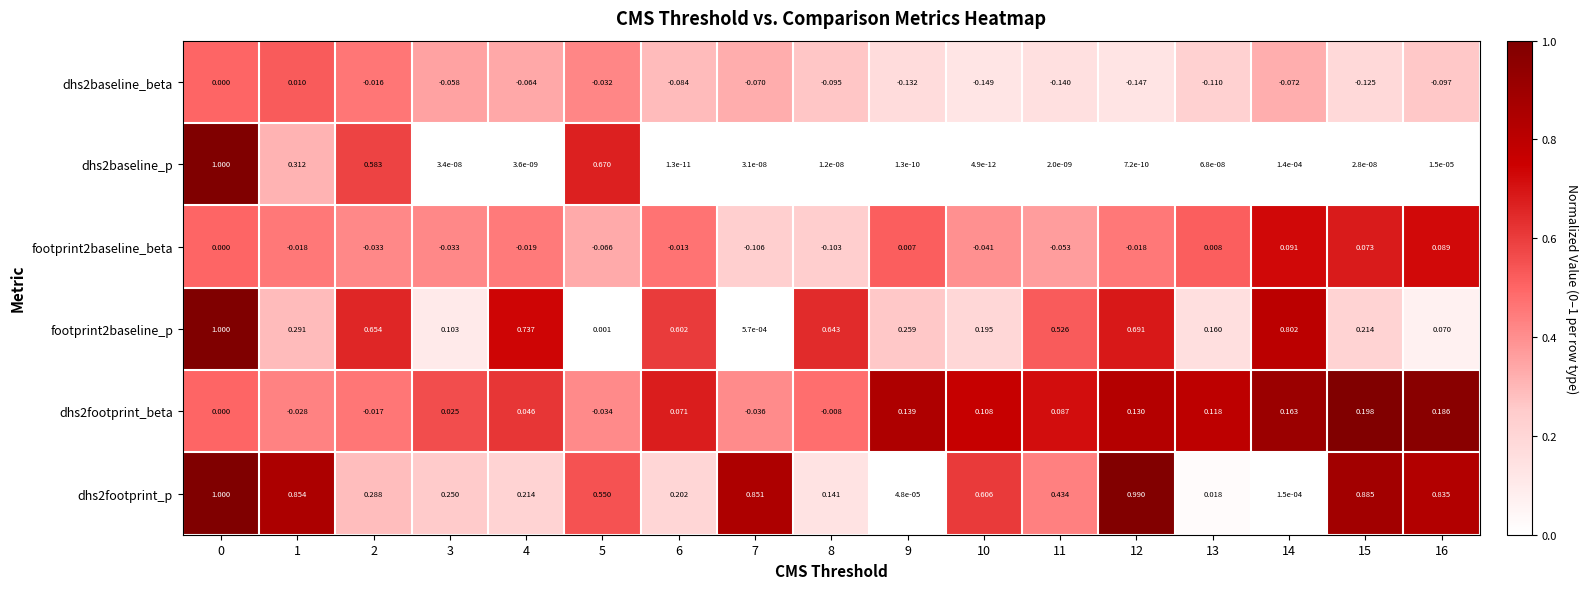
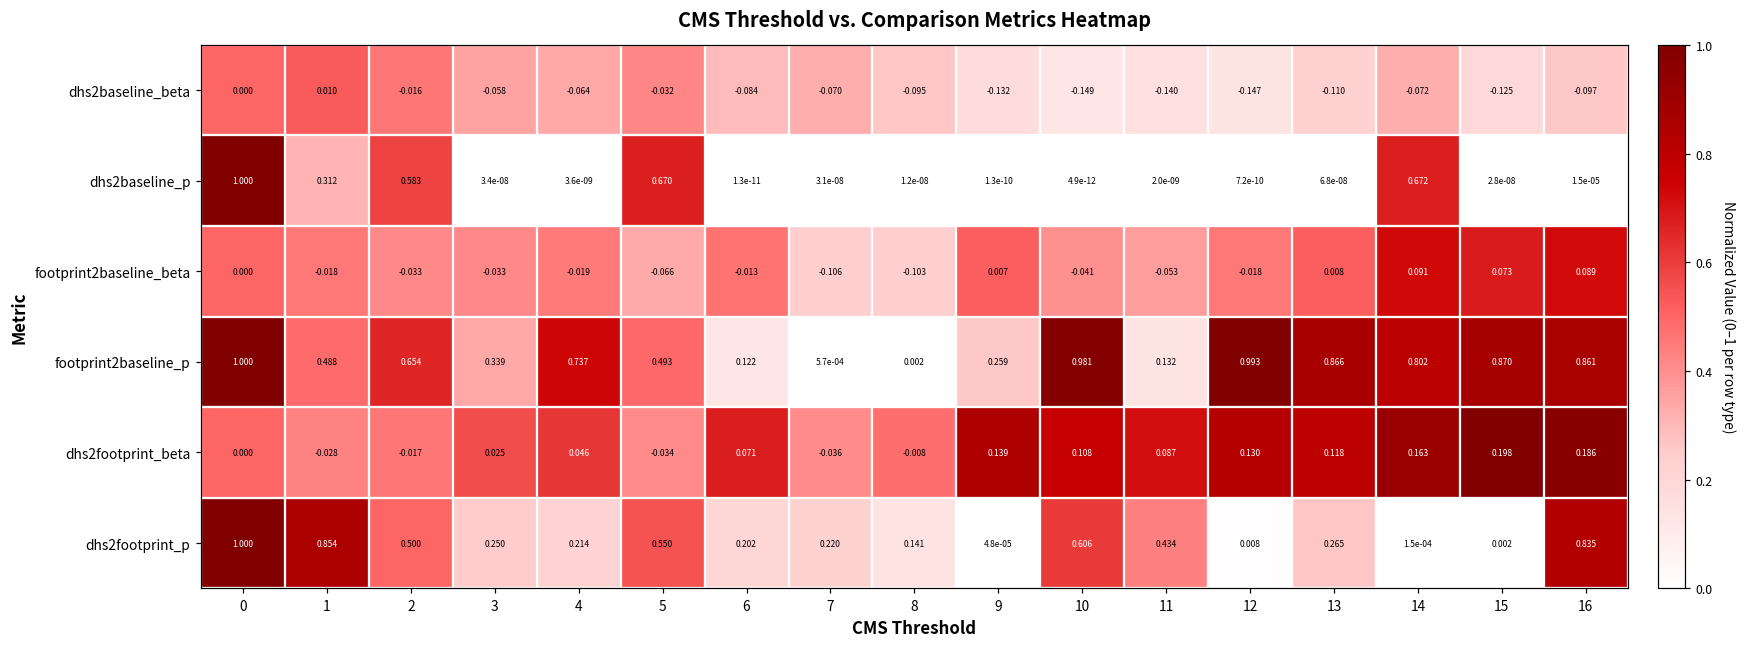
dhs2baseline_p, 14: 1.4e-04 -> 0.672
footprint2baseline_p, 1: 0.291 -> 0.488
footprint2baseline_p, 3: 0.103 -> 0.339
footprint2baseline_p, 5: 0.001 -> 0.493
footprint2baseline_p, 6: 0.602 -> 0.122
footprint2baseline_p, 8: 0.643 -> 0.002
footprint2baseline_p, 10: 0.195 -> 0.981
footprint2baseline_p, 11: 0.526 -> 0.132
footprint2baseline_p, 12: 0.691 -> 0.993
footprint2baseline_p, 13: 0.160 -> 0.866
footprint2baseline_p, 15: 0.214 -> 0.870
footprint2baseline_p, 16: 0.070 -> 0.861
dhs2footprint_p, 2: 0.288 -> 0.500
dhs2footprint_p, 7: 0.851 -> 0.220
dhs2footprint_p, 12: 0.990 -> 0.008
dhs2footprint_p, 13: 0.018 -> 0.265
dhs2footprint_p, 15: 0.885 -> 0.002
